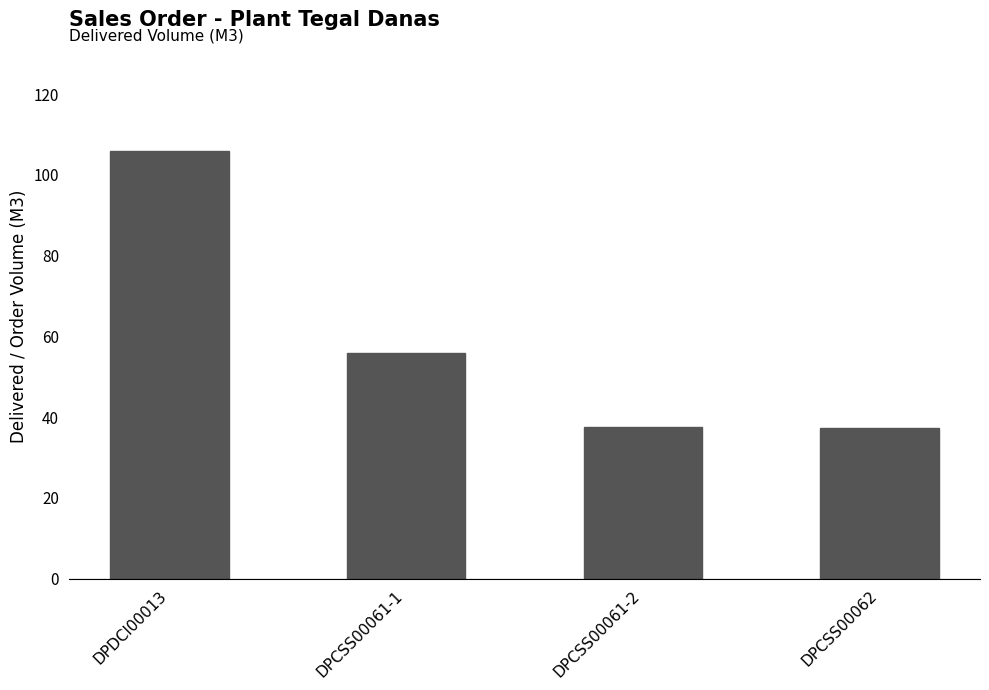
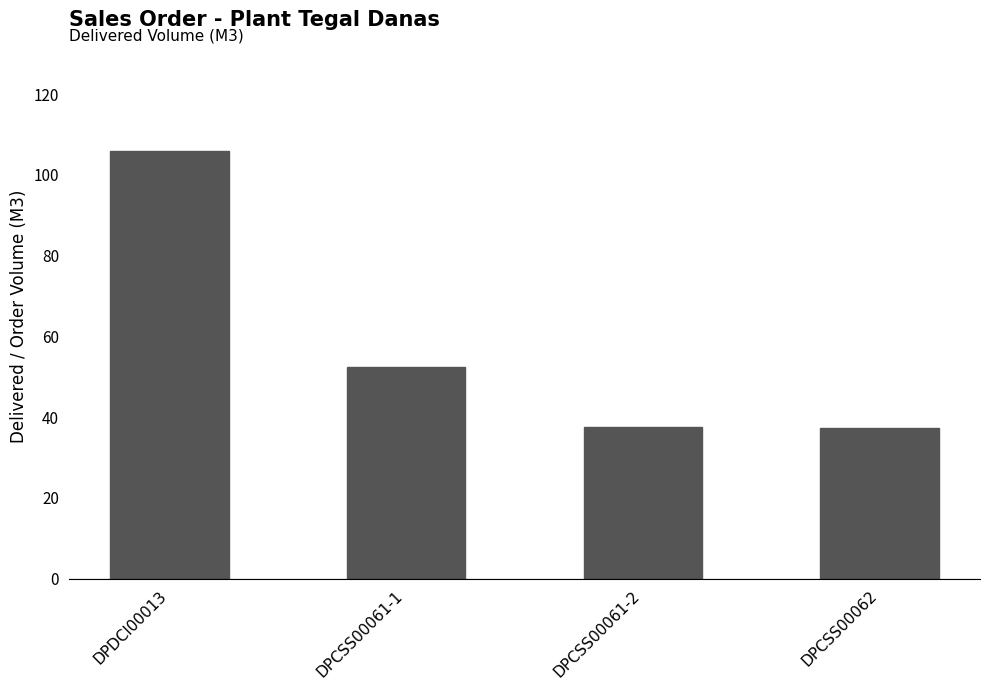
DPCSS00061-1: 56 -> 53
